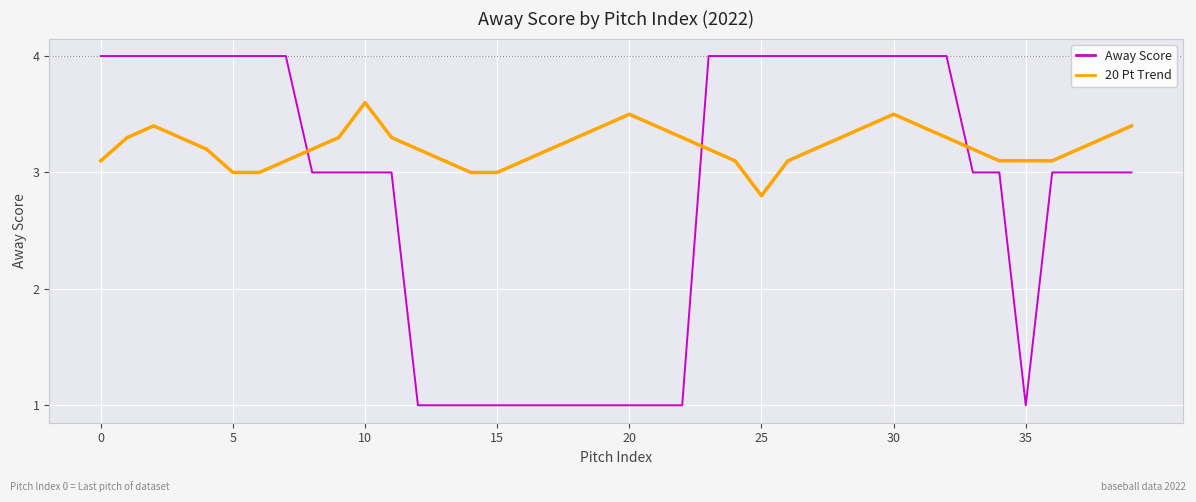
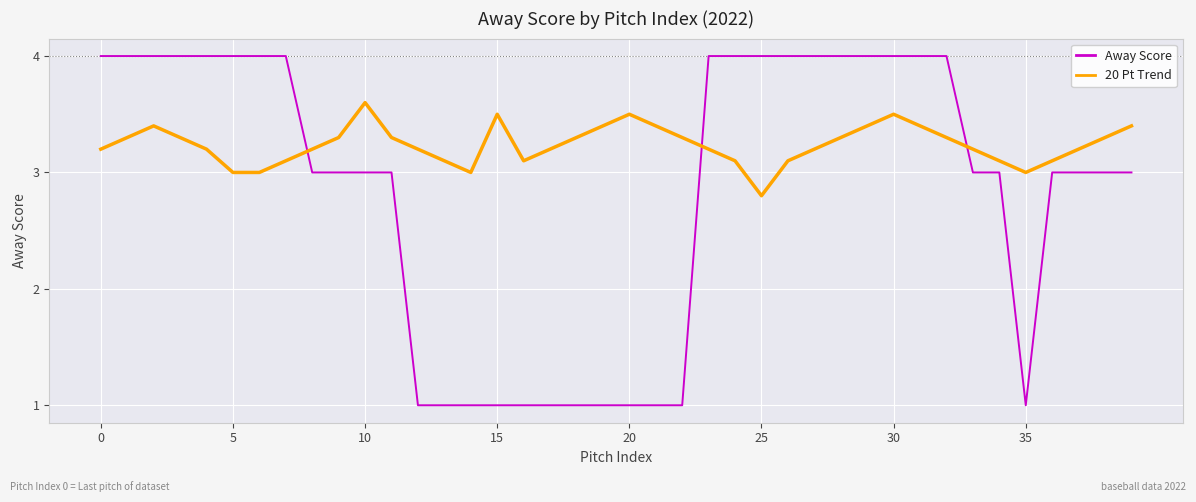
20 Pt Trend, 0: 3.1 -> 3.2
20 Pt Trend, 15: 3.0 -> 3.5
20 Pt Trend, 35: 3.1 -> 3.0
